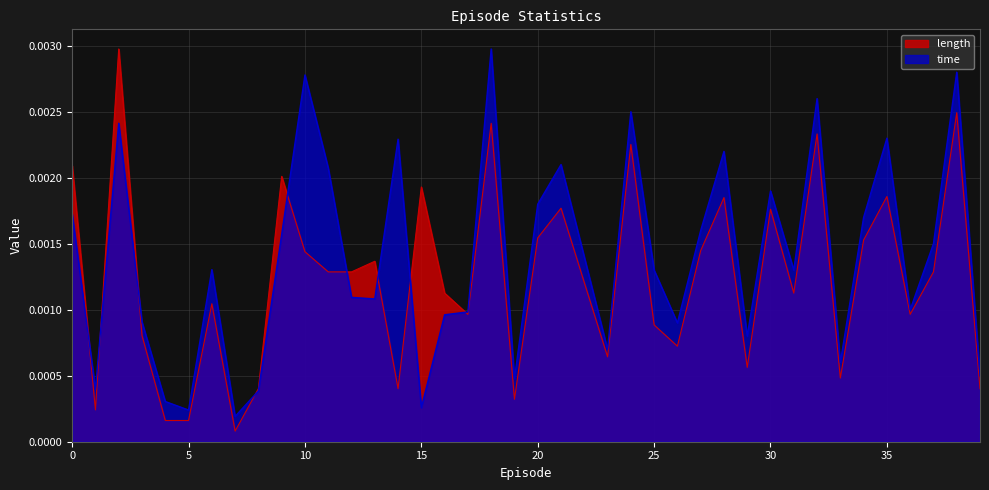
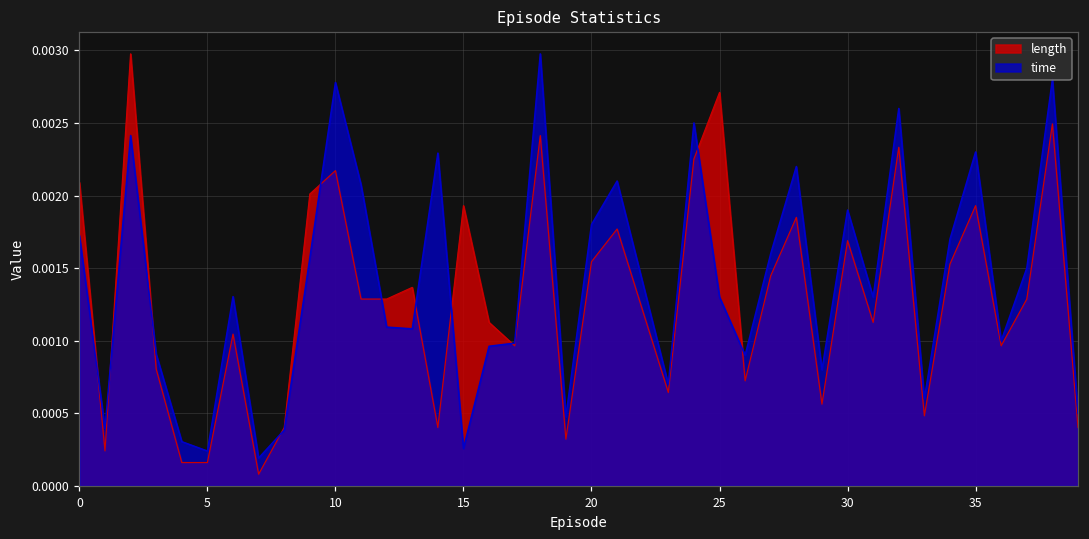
length, 10: 0.00144 -> 0.00217
length, 25: 0.00088 -> 0.00271
length, 30: 0.00176 -> 0.00169
length, 35: 0.00186 -> 0.00193
